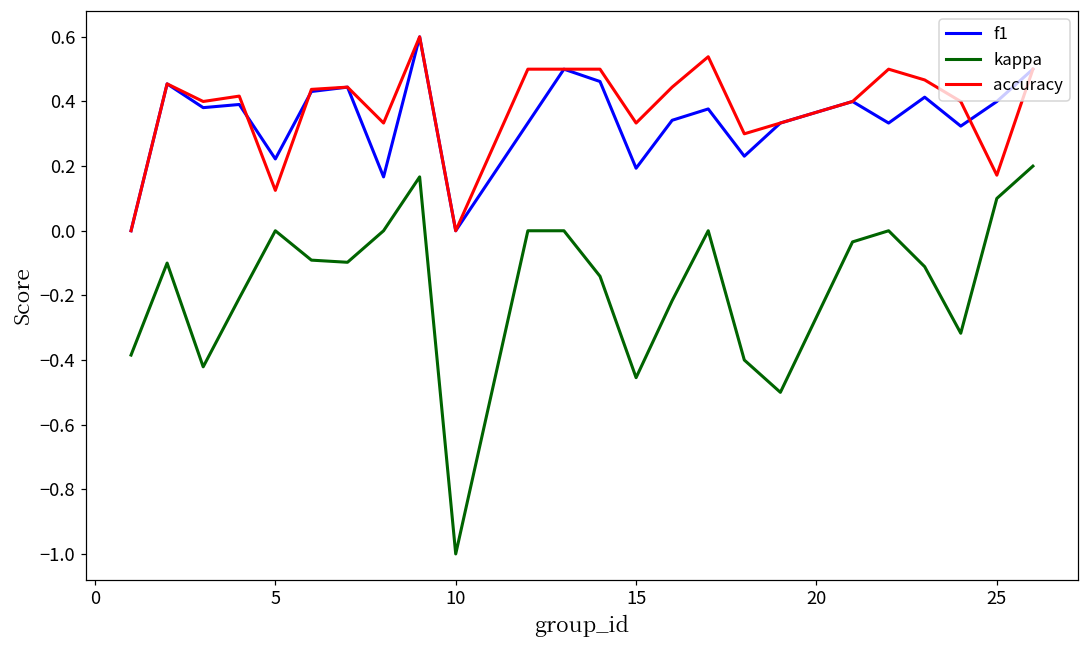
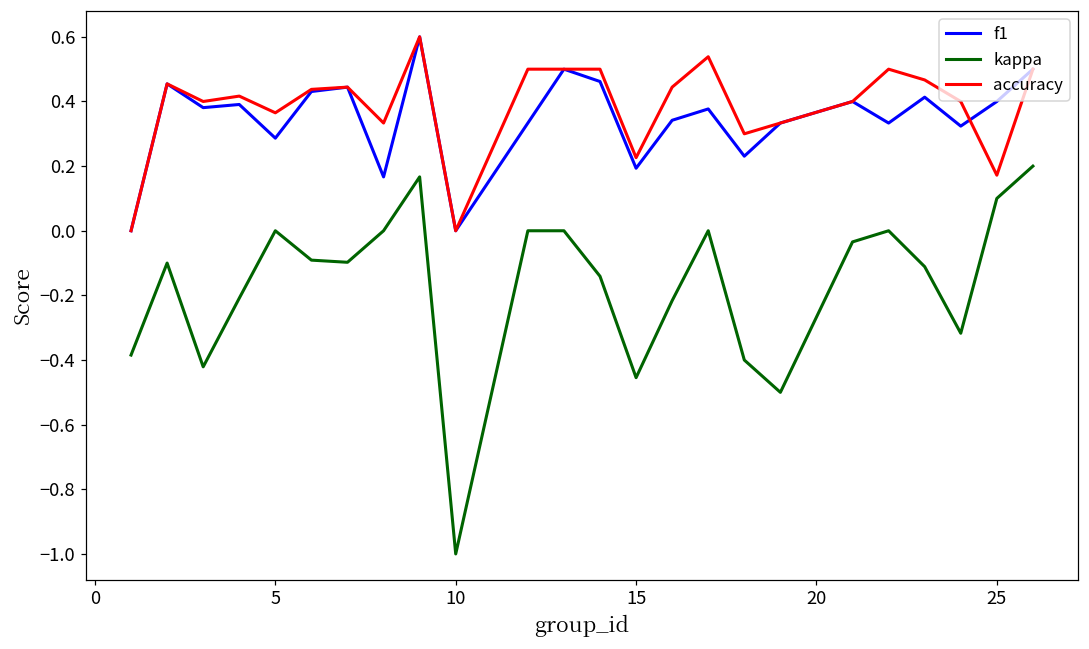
f1, 5: 0.22 -> 0.29
accuracy, 5: 0.13 -> 0.37
accuracy, 15: 0.33 -> 0.23
